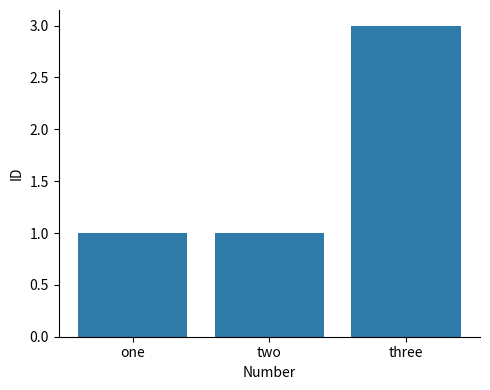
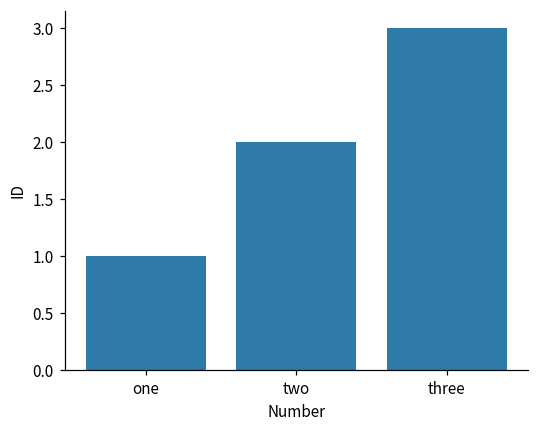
two: 1 -> 2
